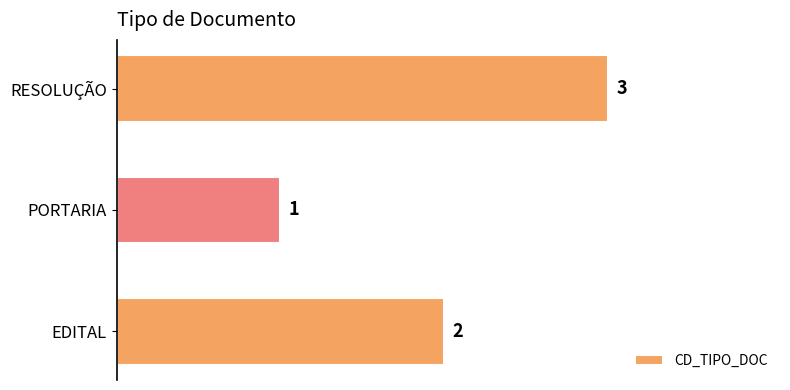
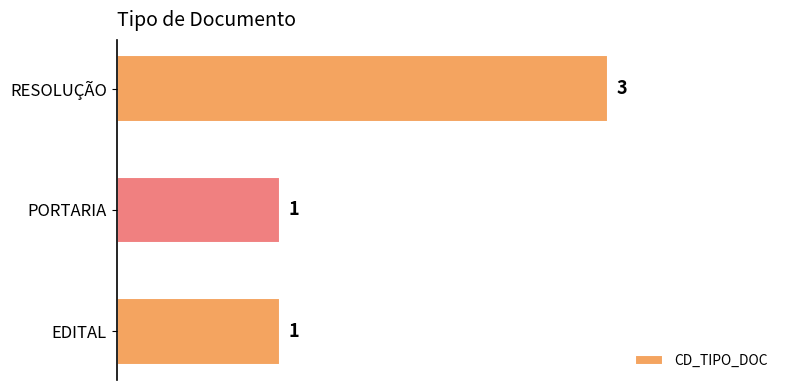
EDITAL: 2 -> 1
